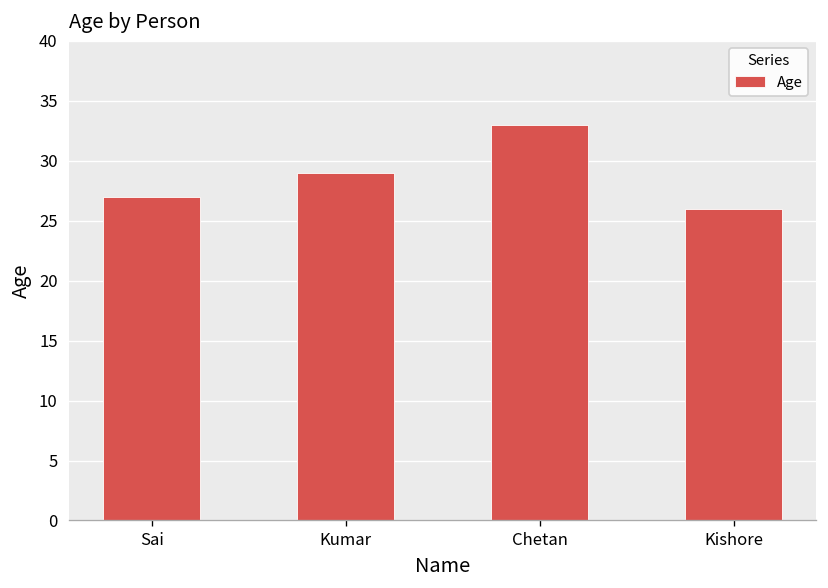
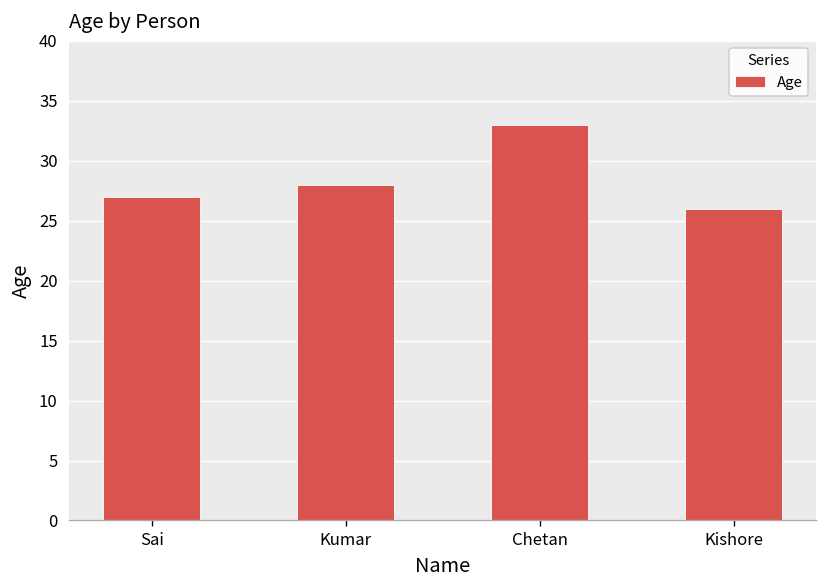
Kumar: 29 -> 28
